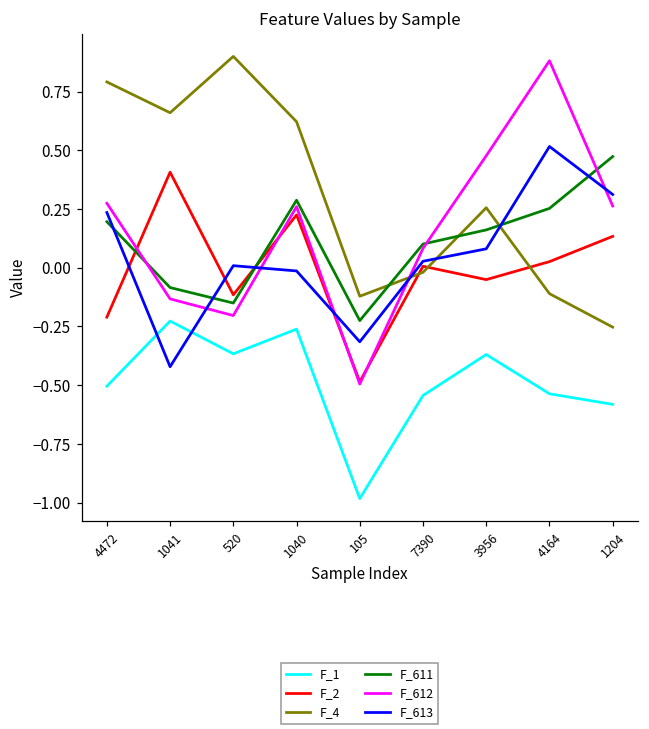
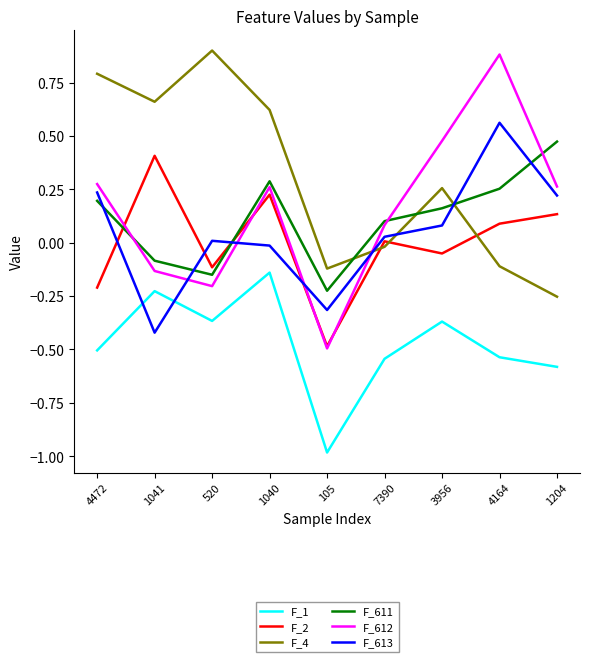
F_1, 1040: -0.26 -> -0.14
F_2, 4164: 0.03 -> 0.09
F_613, 4164: 0.52 -> 0.56
F_613, 1204: 0.31 -> 0.22
